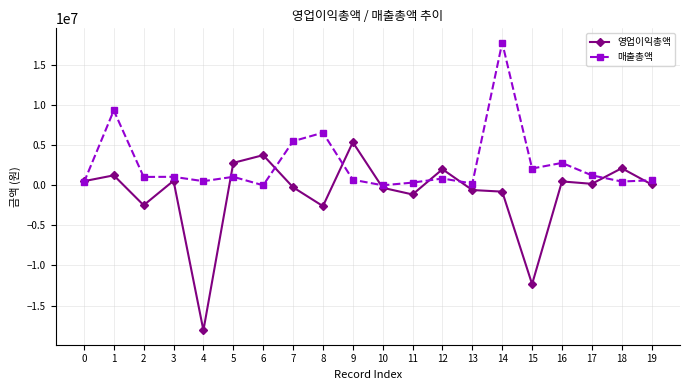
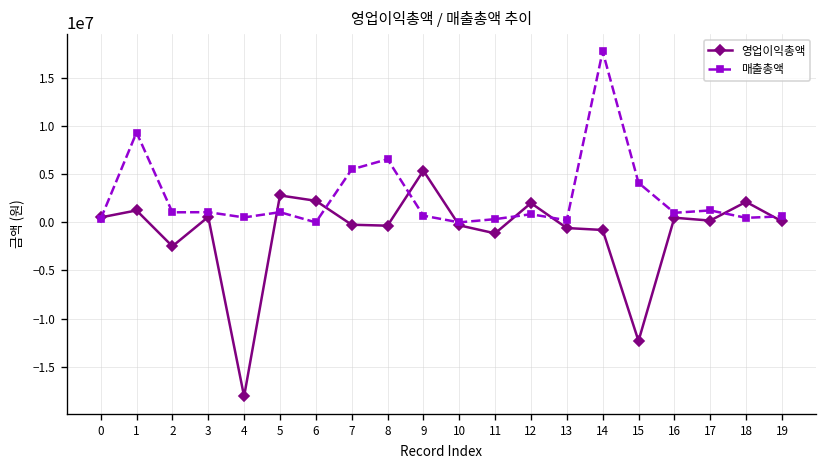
영업이익총액, 6: 4000000 -> 2000000
영업이익총액, 8: -3000000 -> 0
매출총액, 15: 2000000 -> 4000000
매출총액, 16: 3000000 -> 1000000
